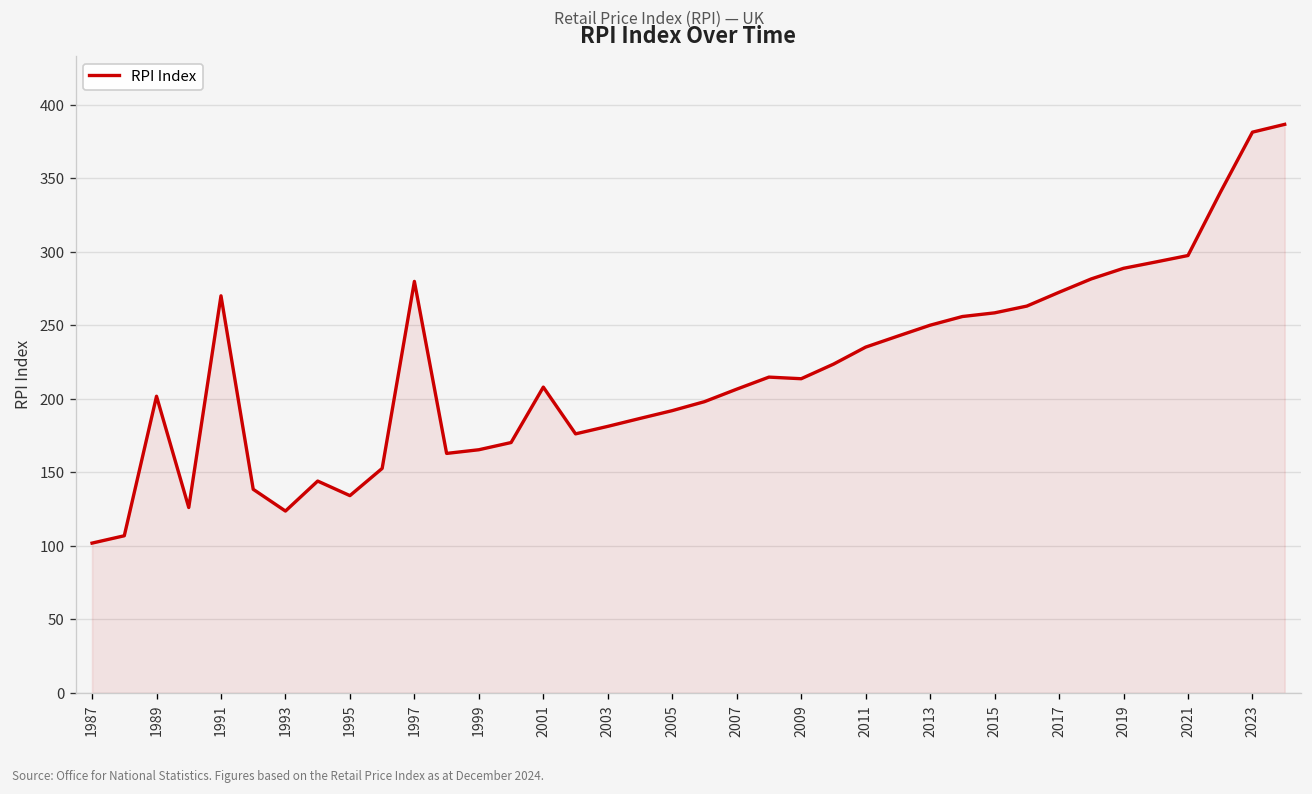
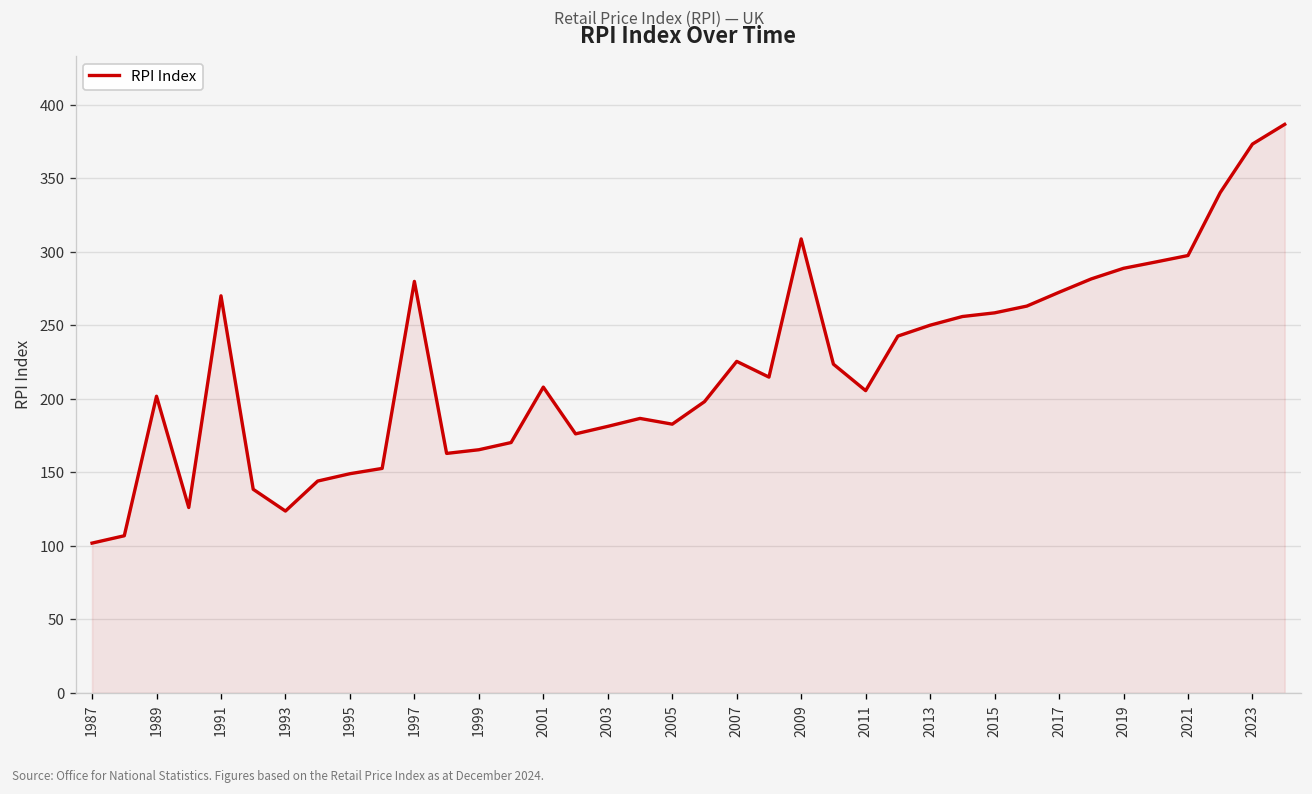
1995: 134 -> 149
2005: 192 -> 183
2007: 207 -> 226
2009: 214 -> 309
2011: 235 -> 206
2023: 381 -> 373
